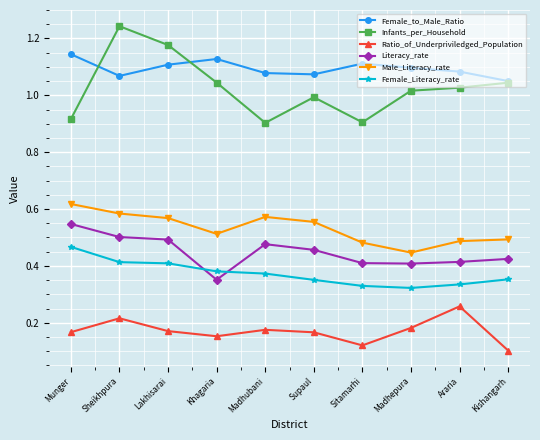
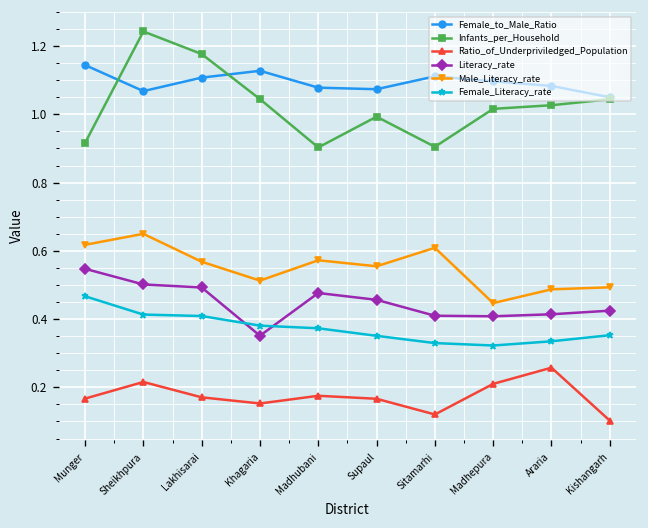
Male_Literacy_rate, Sheikhpura: 0.58 -> 0.65
Male_Literacy_rate, Sitamarhi: 0.48 -> 0.61
Ratio_of_Underpriviledged_Population, Madhepura: 0.18 -> 0.21
